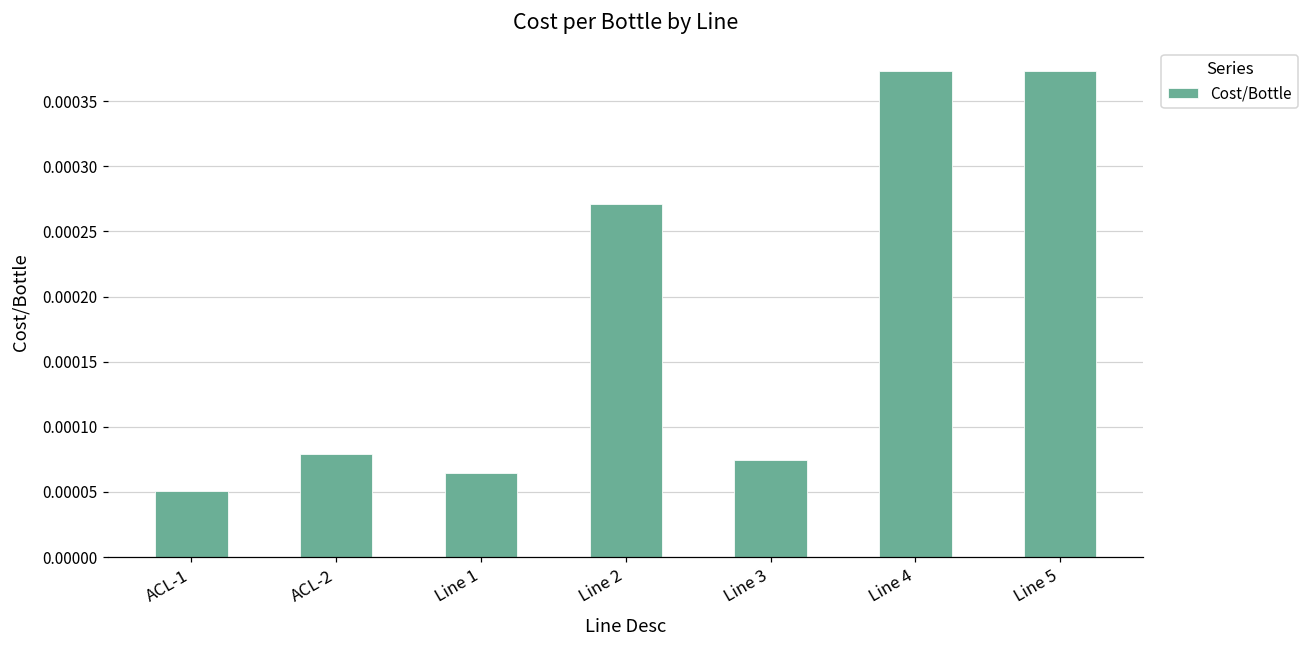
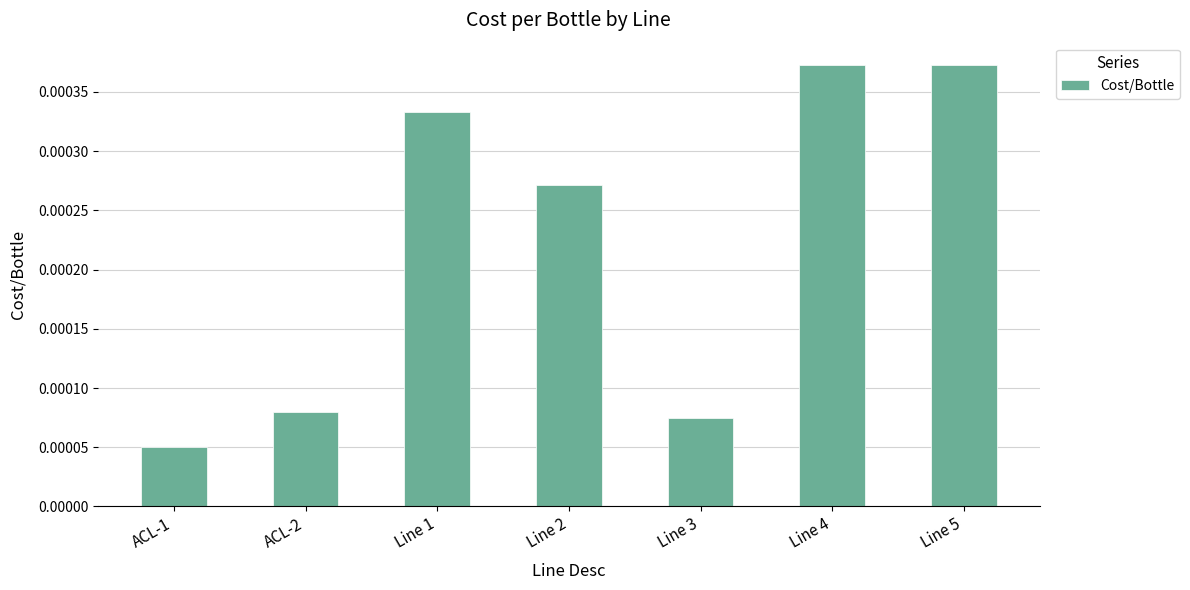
Line 1: 0.000065 -> 0.000333
